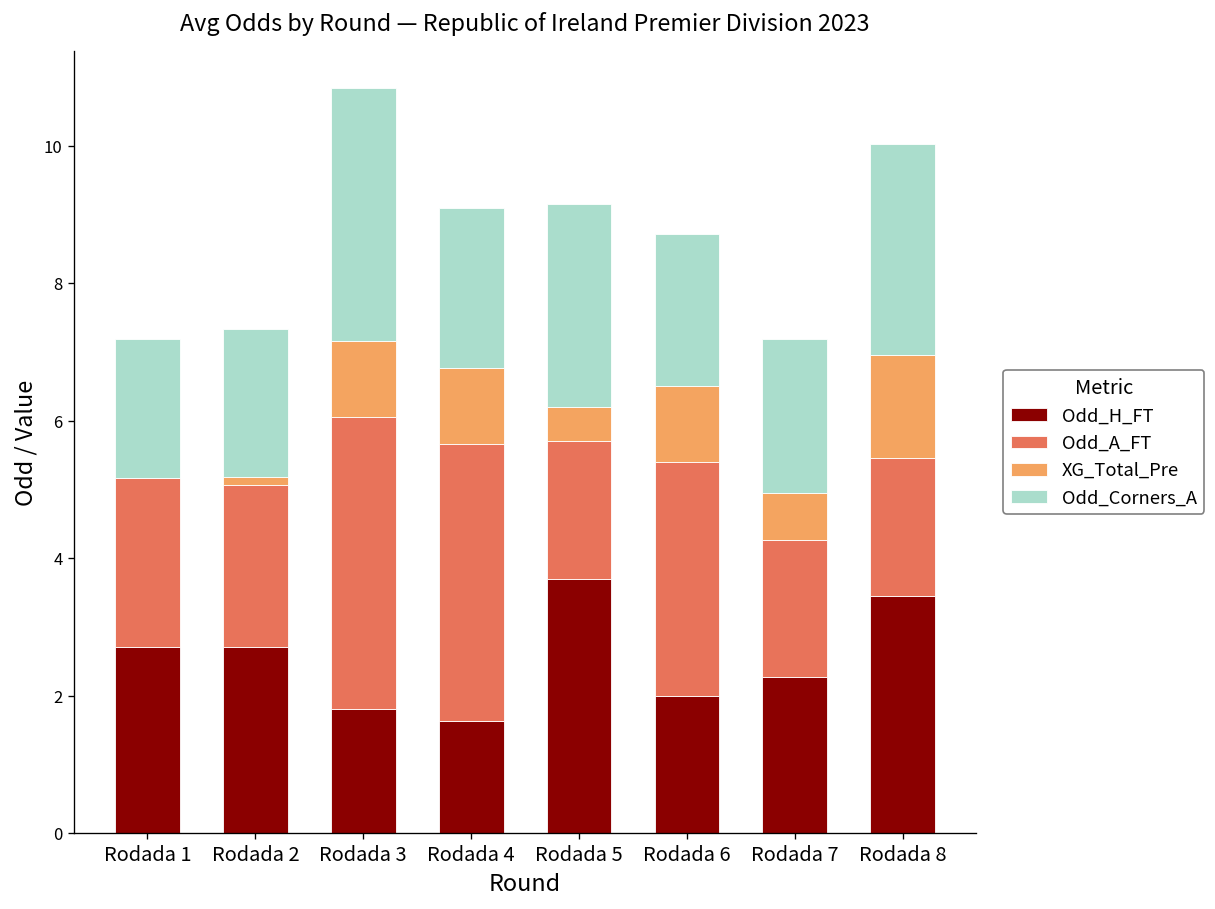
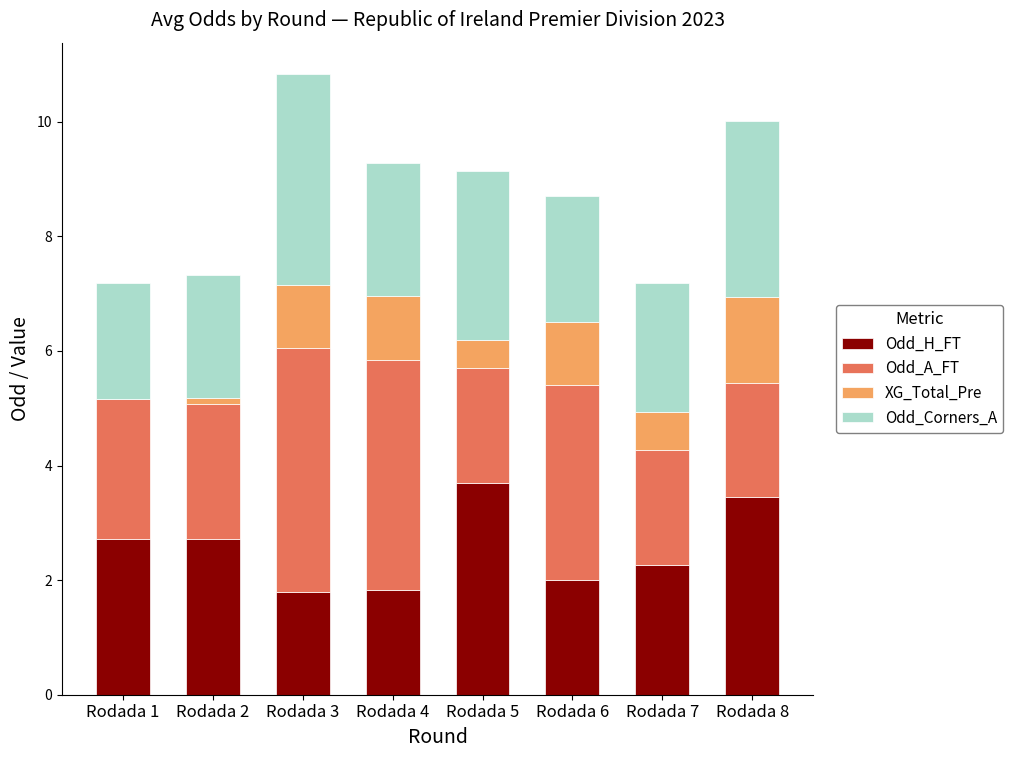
Odd_H_FT, Rodada 4: 1.6 -> 1.8
